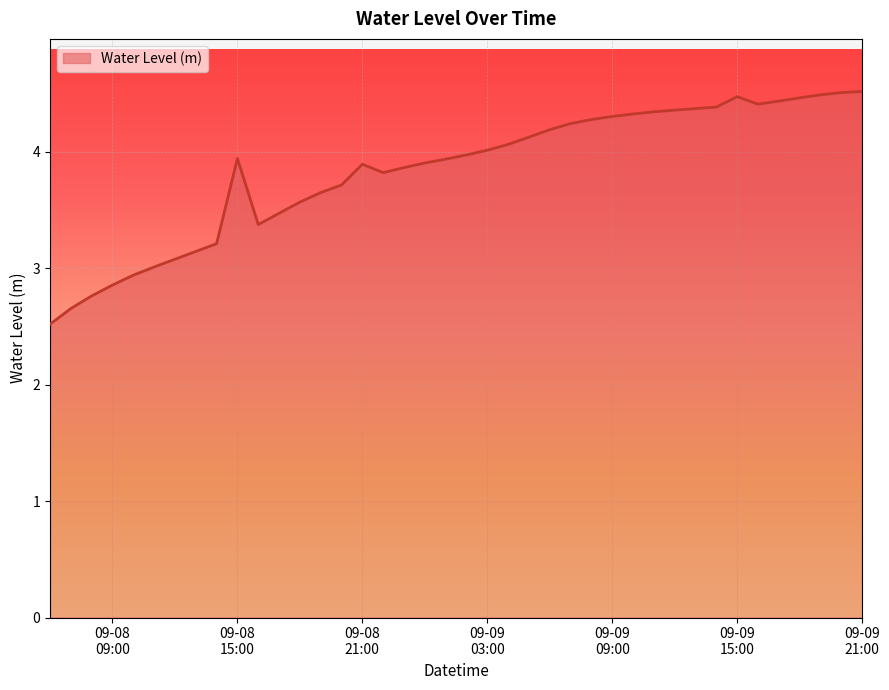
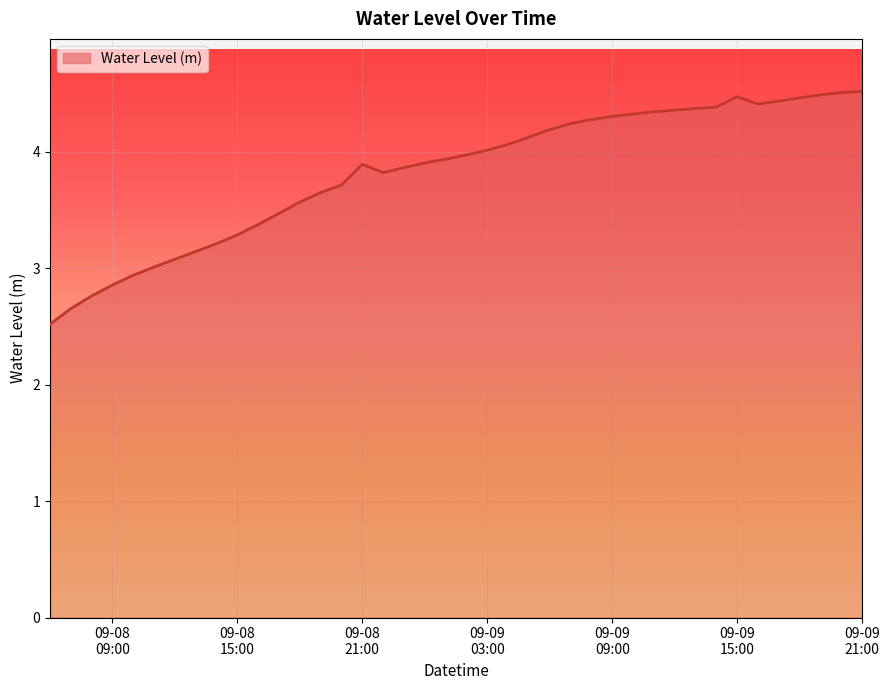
09-08 15:00: 3.94 -> 3.29
